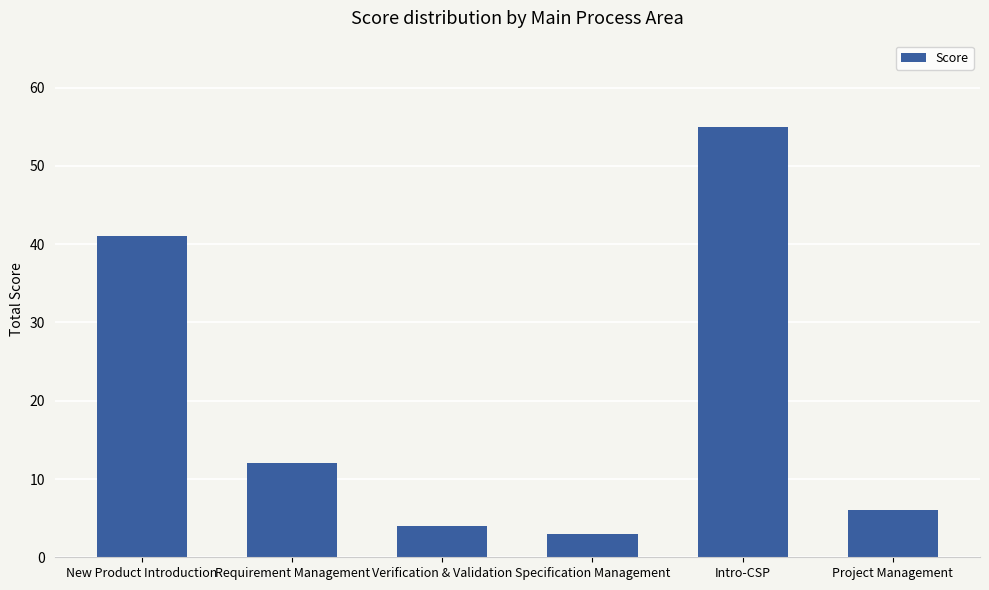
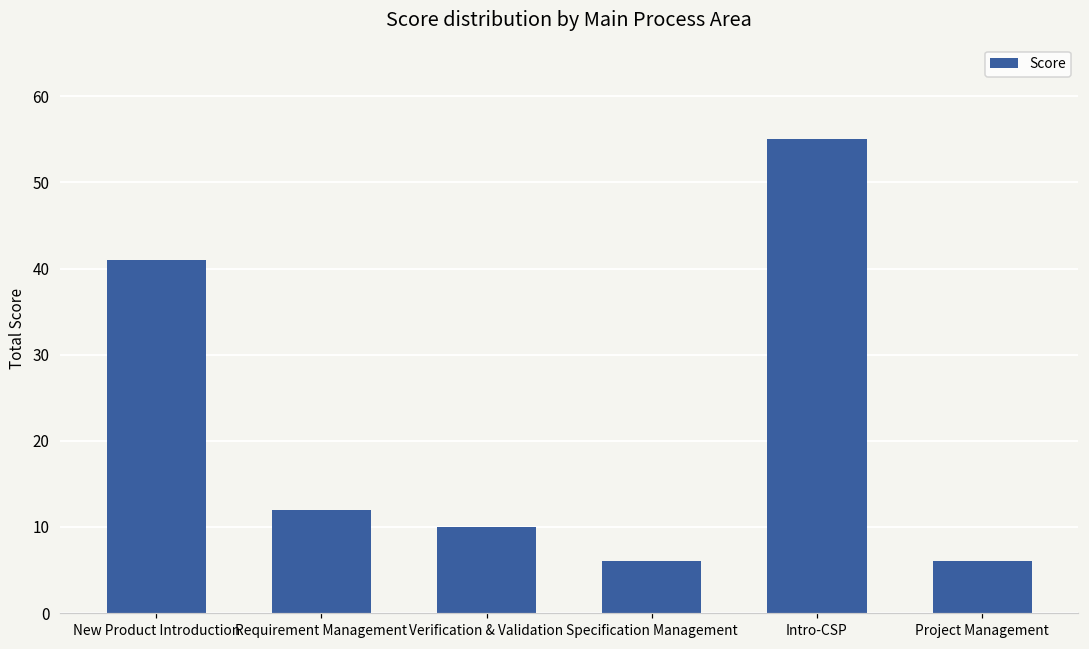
Verification & Validation: 4 -> 10
Specification Management: 3 -> 6
